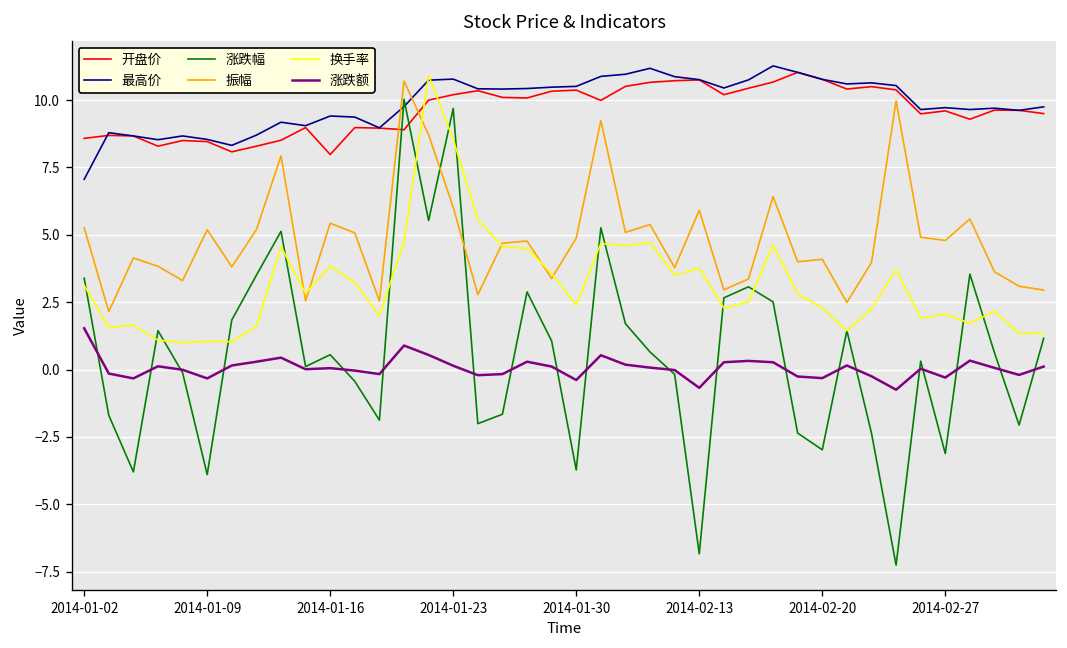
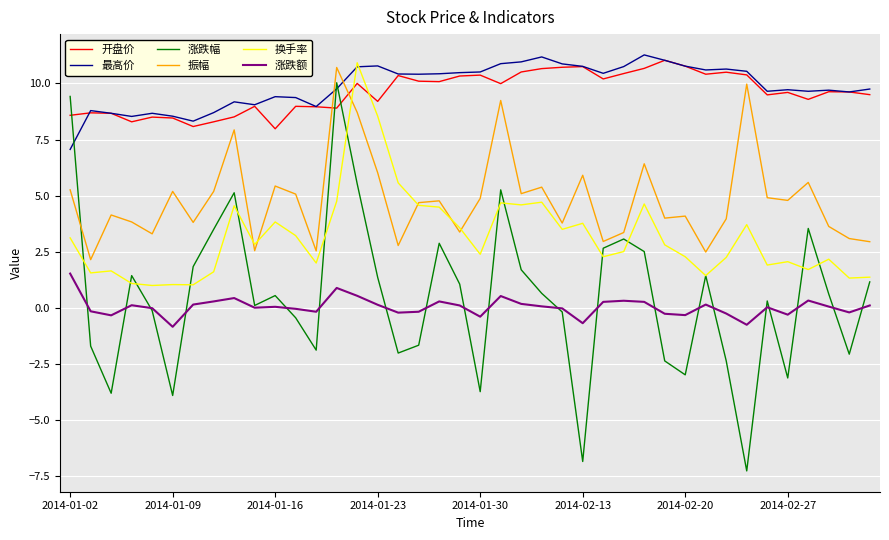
涨跌幅, 2014-01-02: 3.4 -> 9.4
涨跌额, 2014-01-09: -0.3 -> -0.8
开盘价, 2014-01-23: 10.2 -> 9.2
涨跌幅, 2014-01-23: 9.7 -> 1.4
